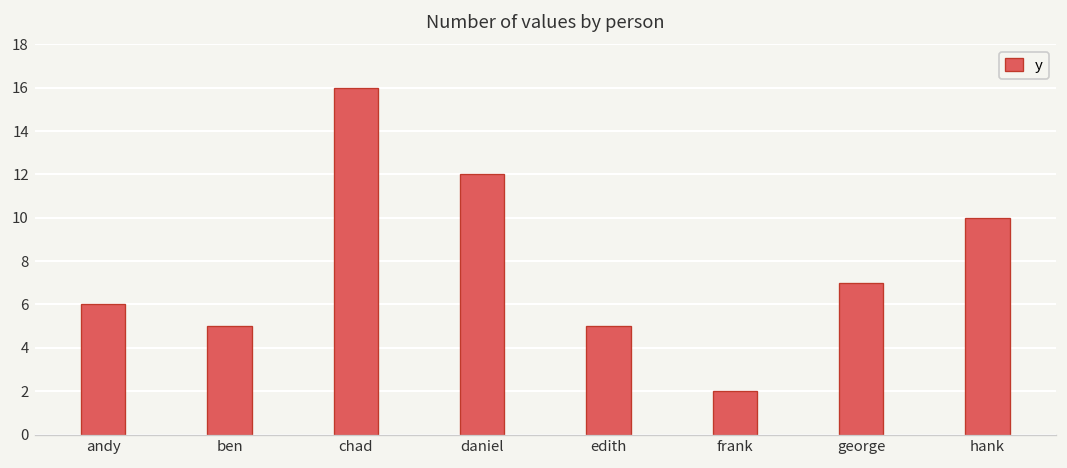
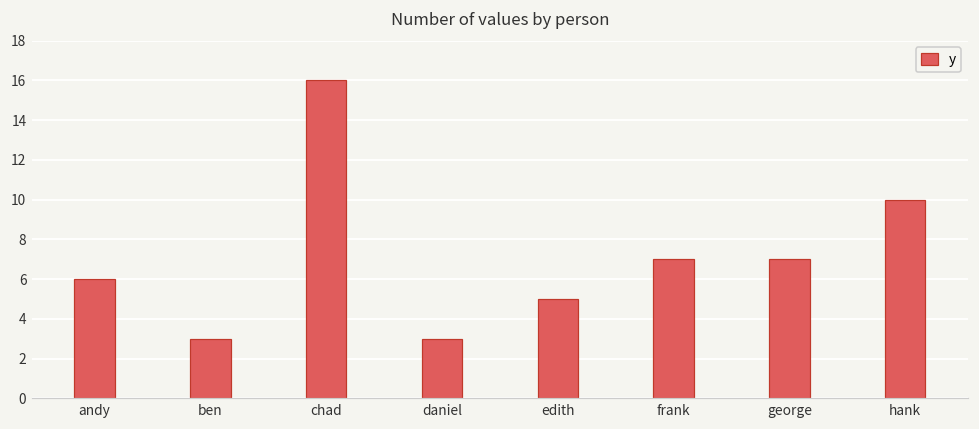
ben: 5 -> 3
daniel: 12 -> 3
frank: 2 -> 7
